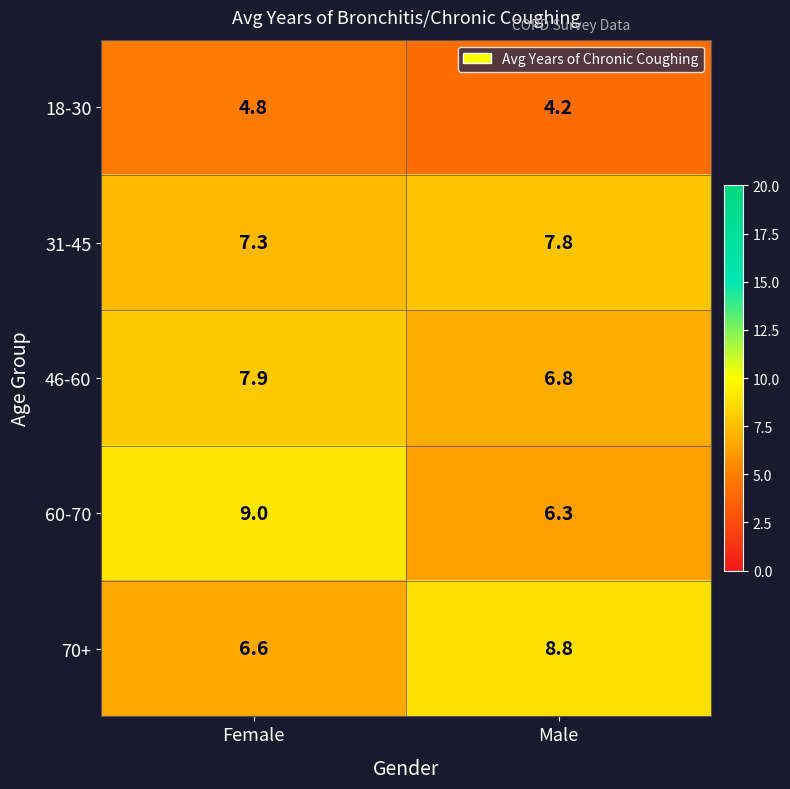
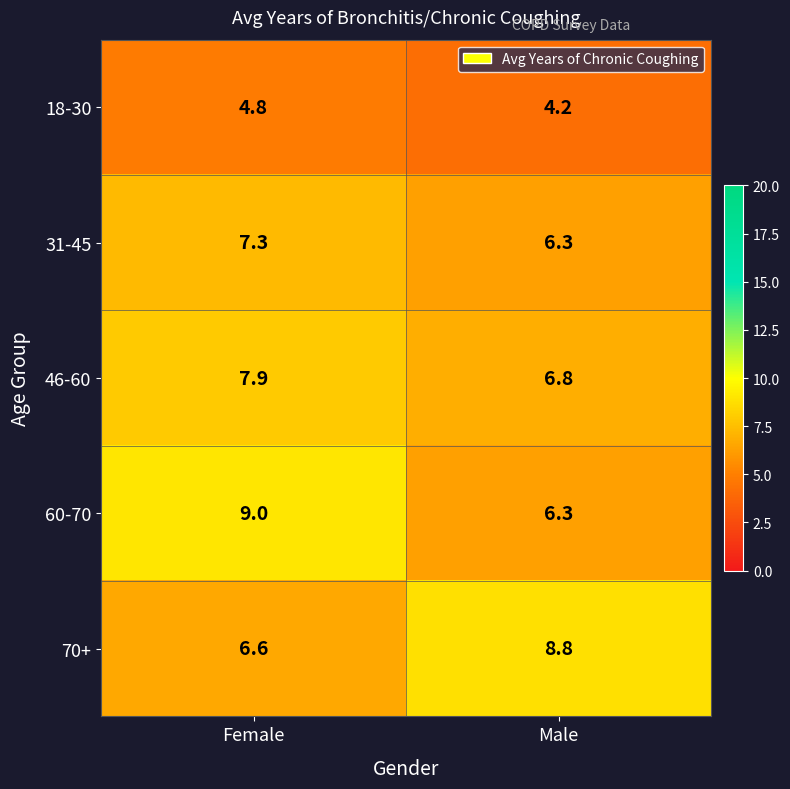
31-45, Male: 7.8 -> 6.3
